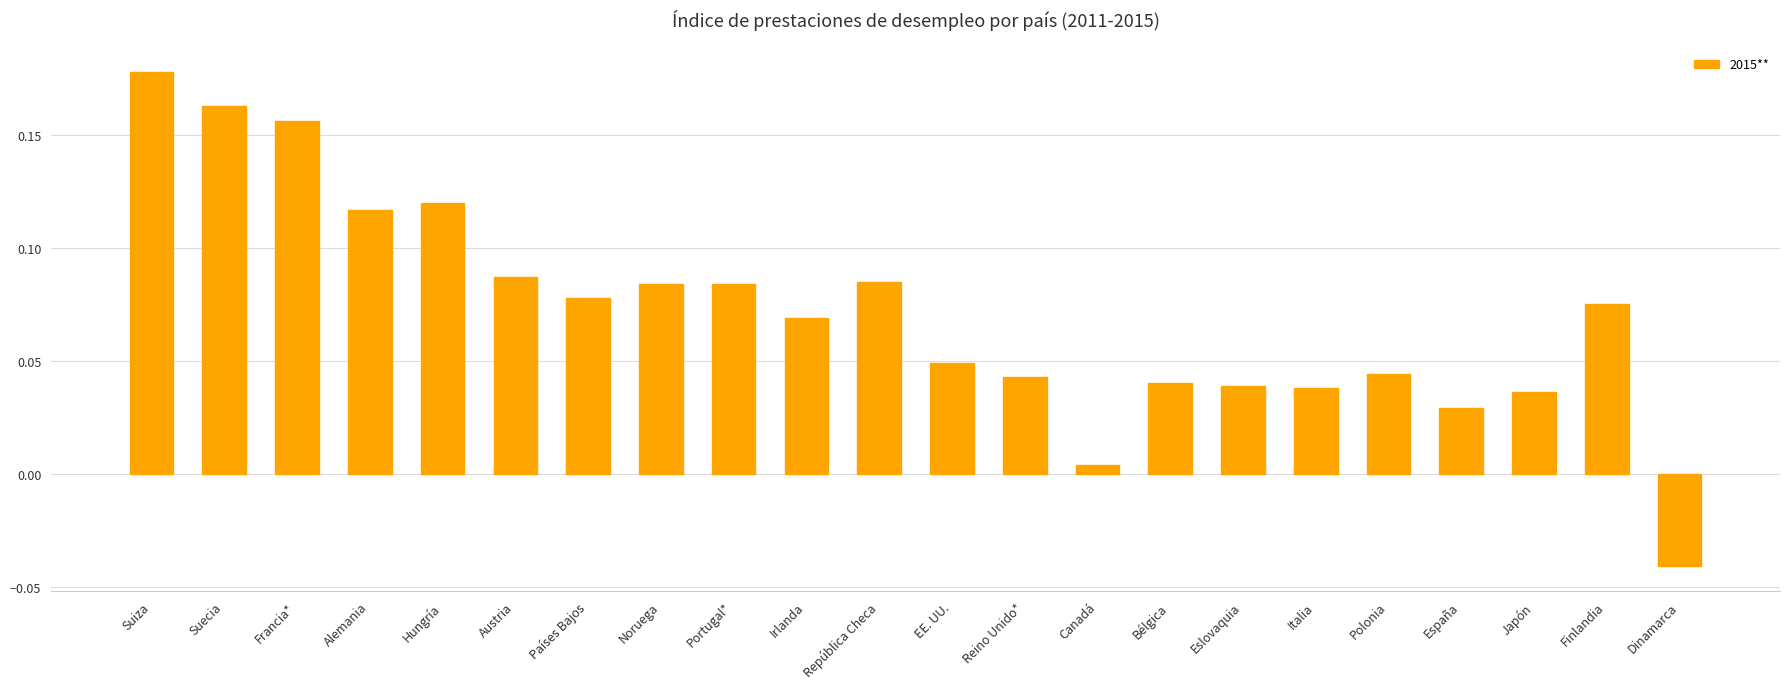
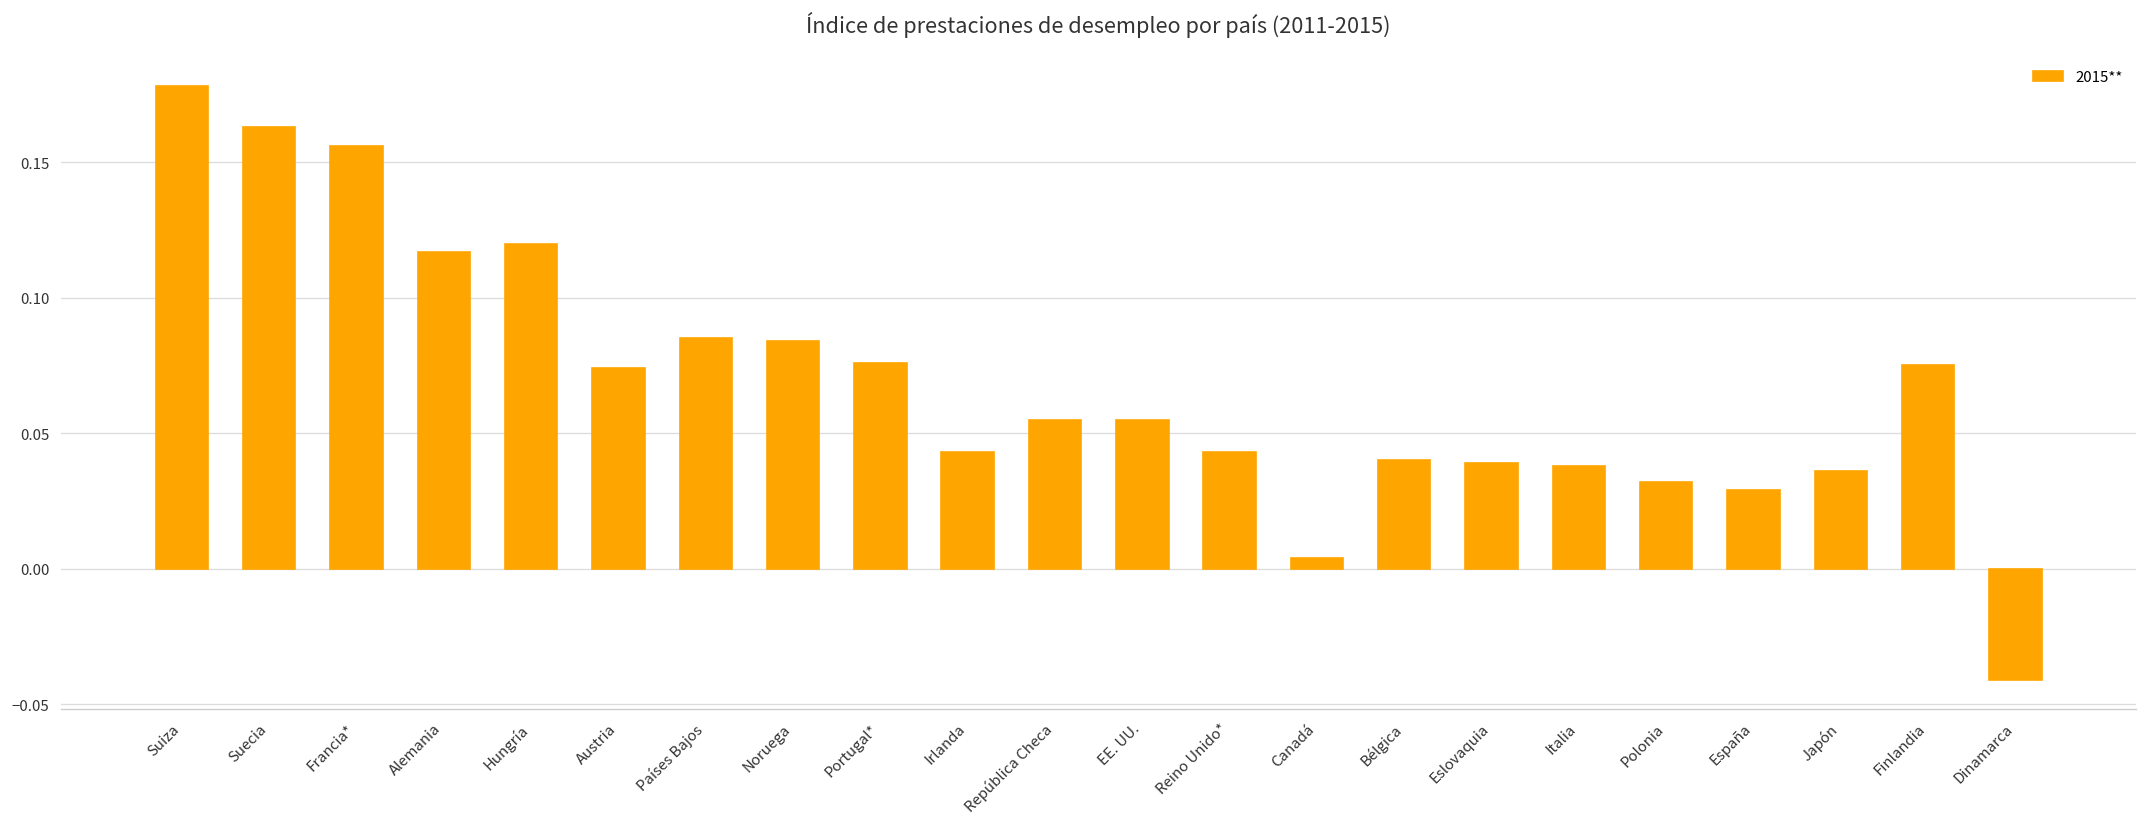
Austria: 0.087 -> 0.074
Países Bajos: 0.078 -> 0.085
Portugal*: 0.084 -> 0.076
Irlanda: 0.069 -> 0.043
República Checa: 0.085 -> 0.055
EE. UU.: 0.049 -> 0.055
Polonia: 0.044 -> 0.032
